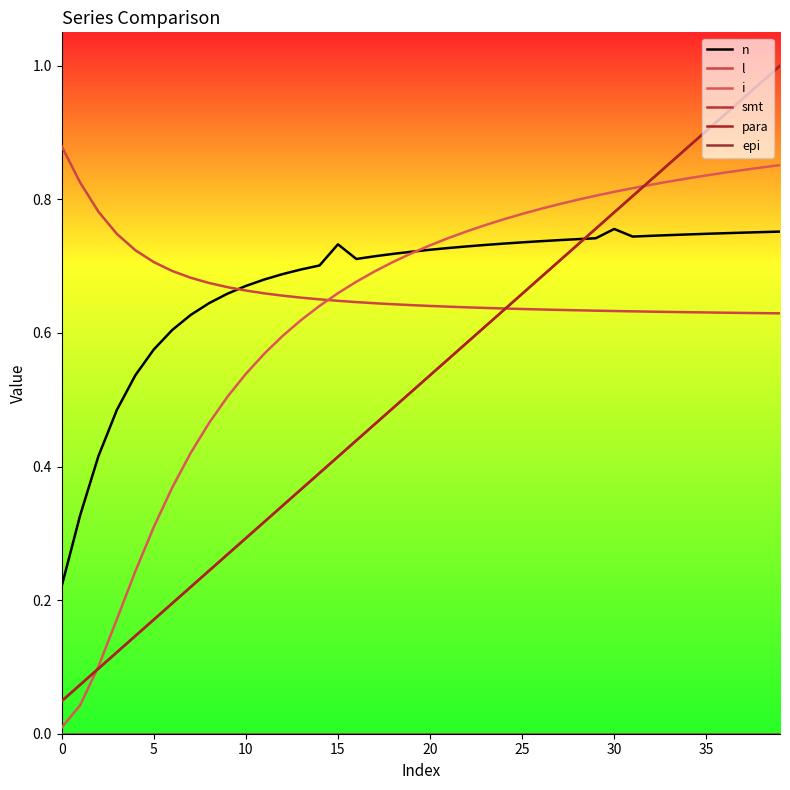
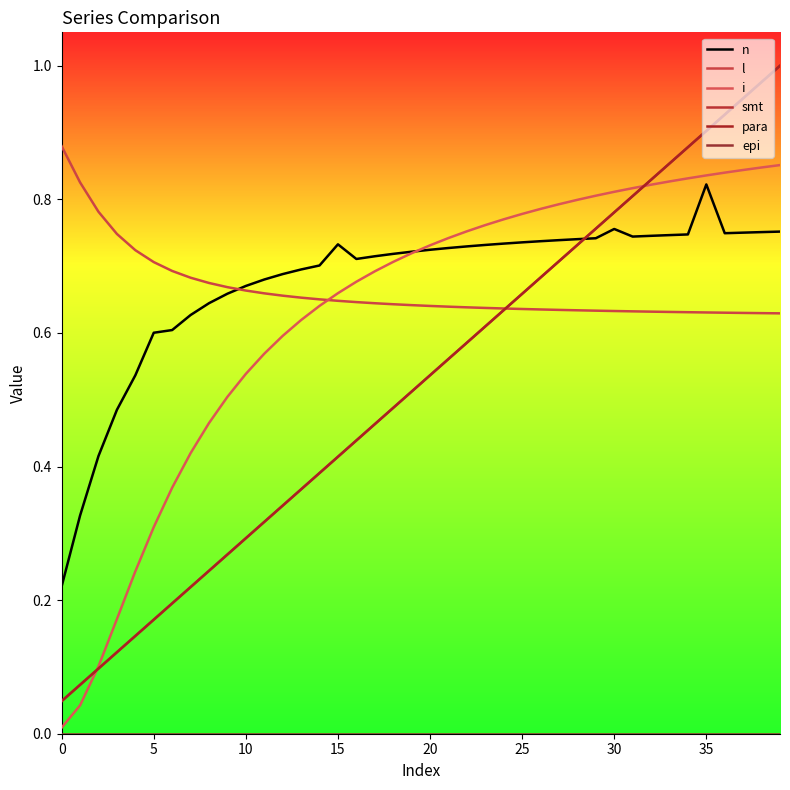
n, 5: 0.58 -> 0.60
n, 35: 0.75 -> 0.82
